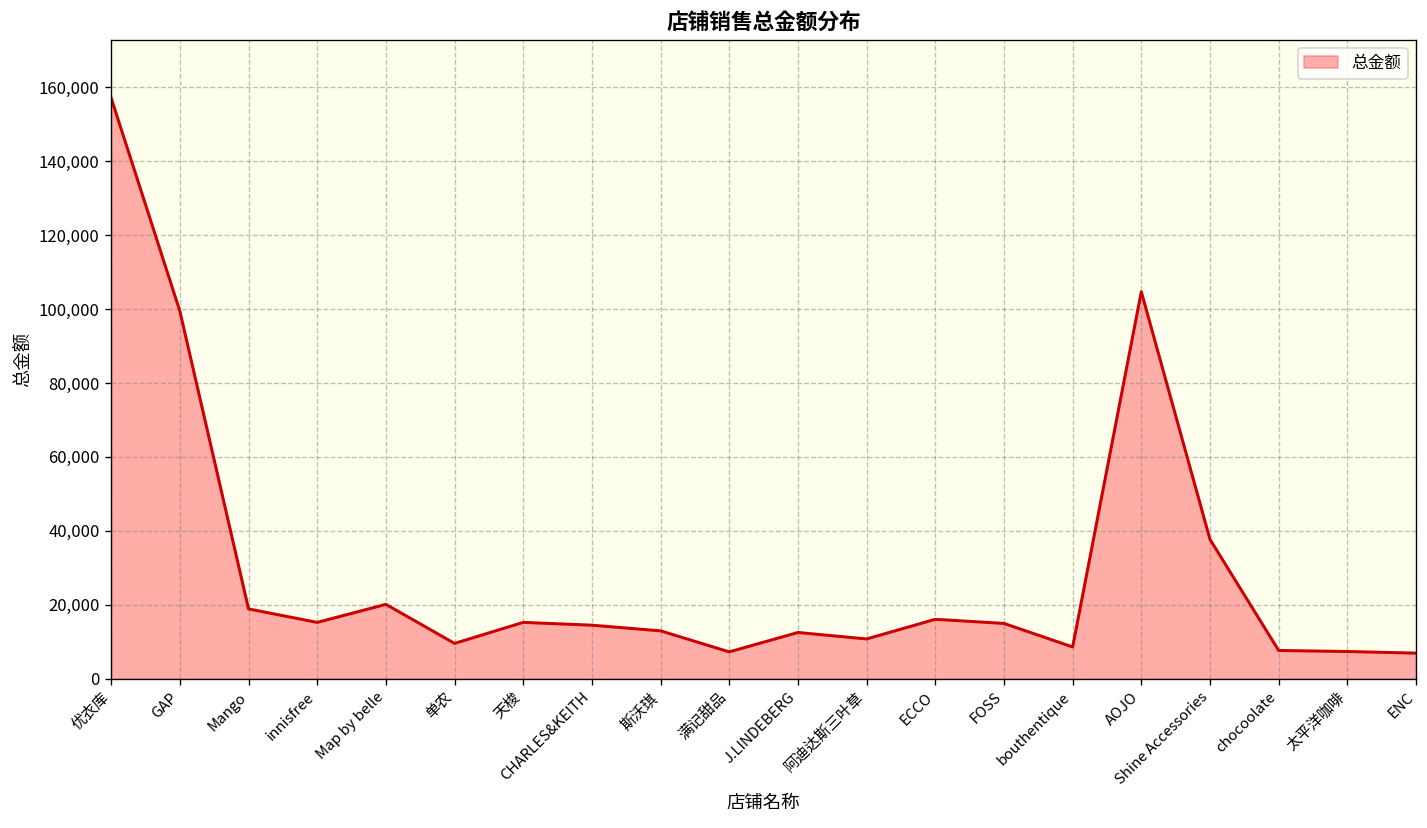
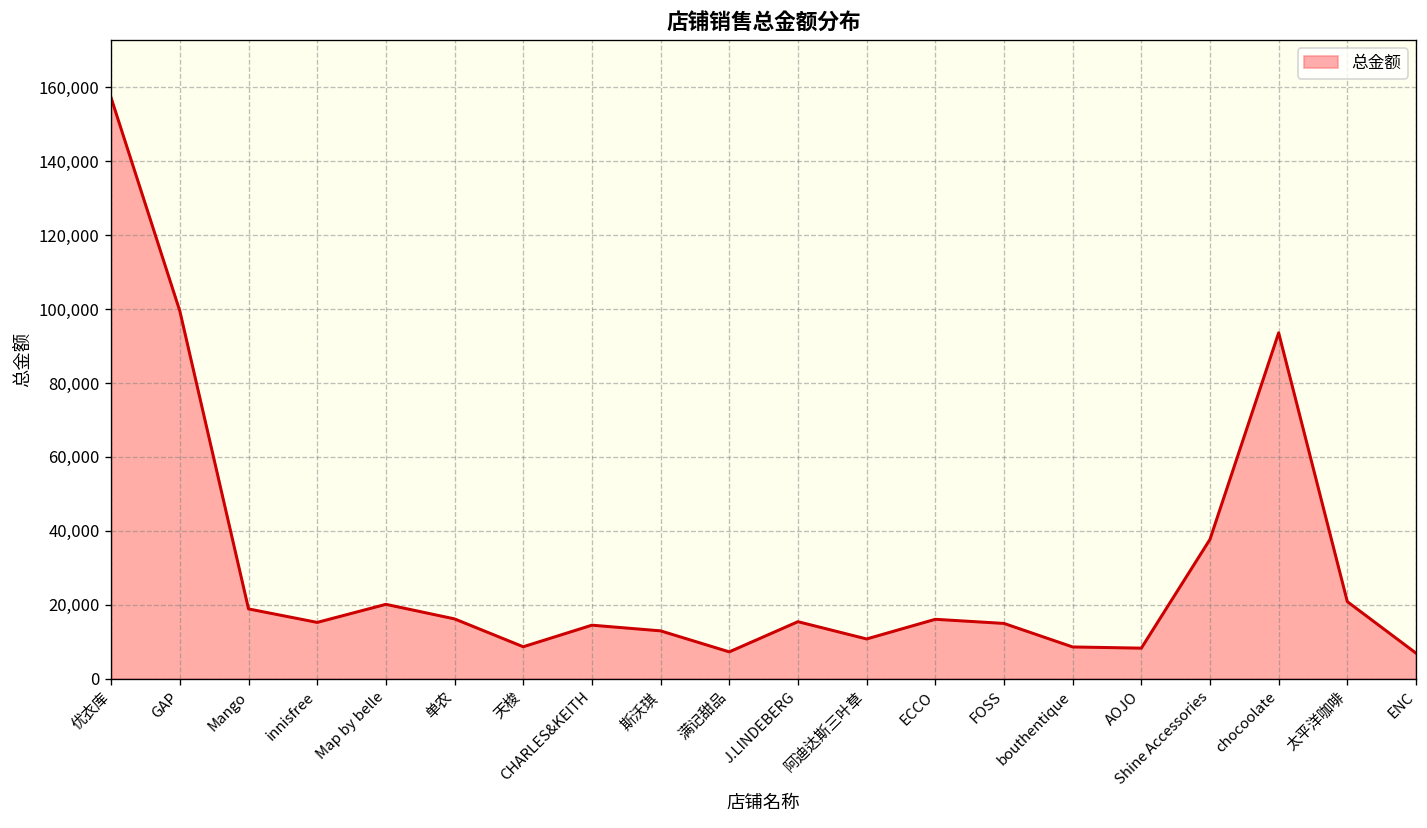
单农: 10,000 -> 16,000
天梭: 15,000 -> 9,000
J.LINDEBERG: 12,000 -> 15,000
AOJO: 105,000 -> 8,000
chocoolate: 8,000 -> 94,000
太平洋咖啡: 7,000 -> 21,000
